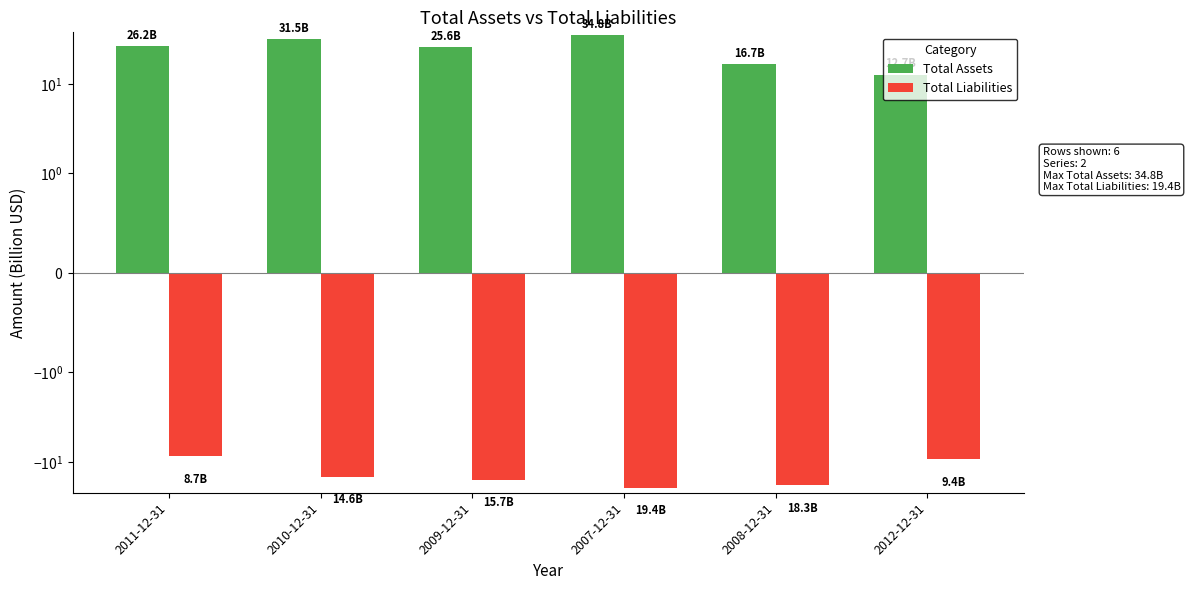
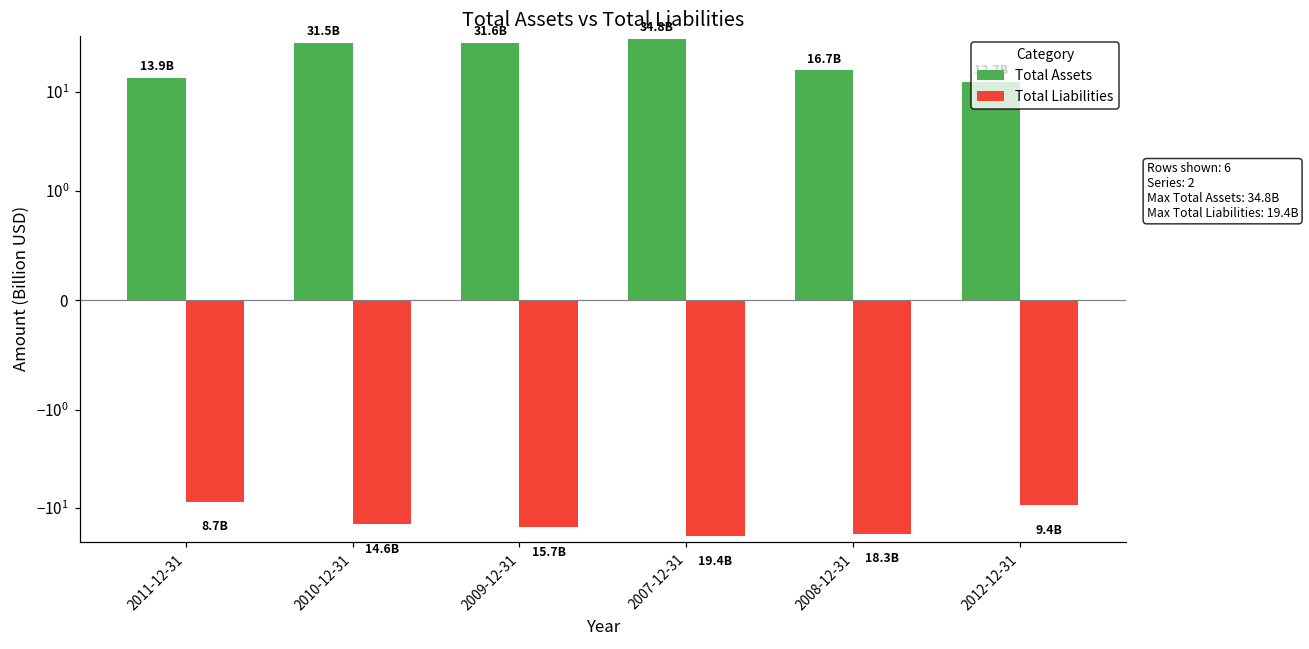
Total Assets, 2011-12-31: 26.2B -> 13.9B
Total Assets, 2009-12-31: 25.6B -> 31.6B
